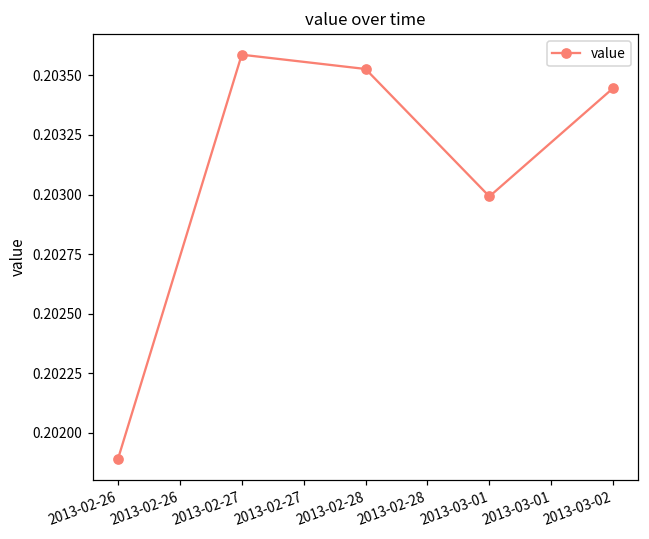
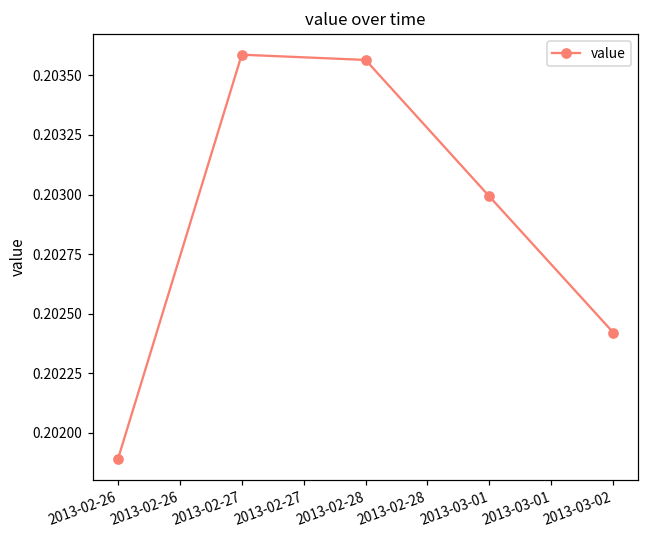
2013-02-28: 0.20353 -> 0.20357
2013-03-02: 0.20345 -> 0.20242
